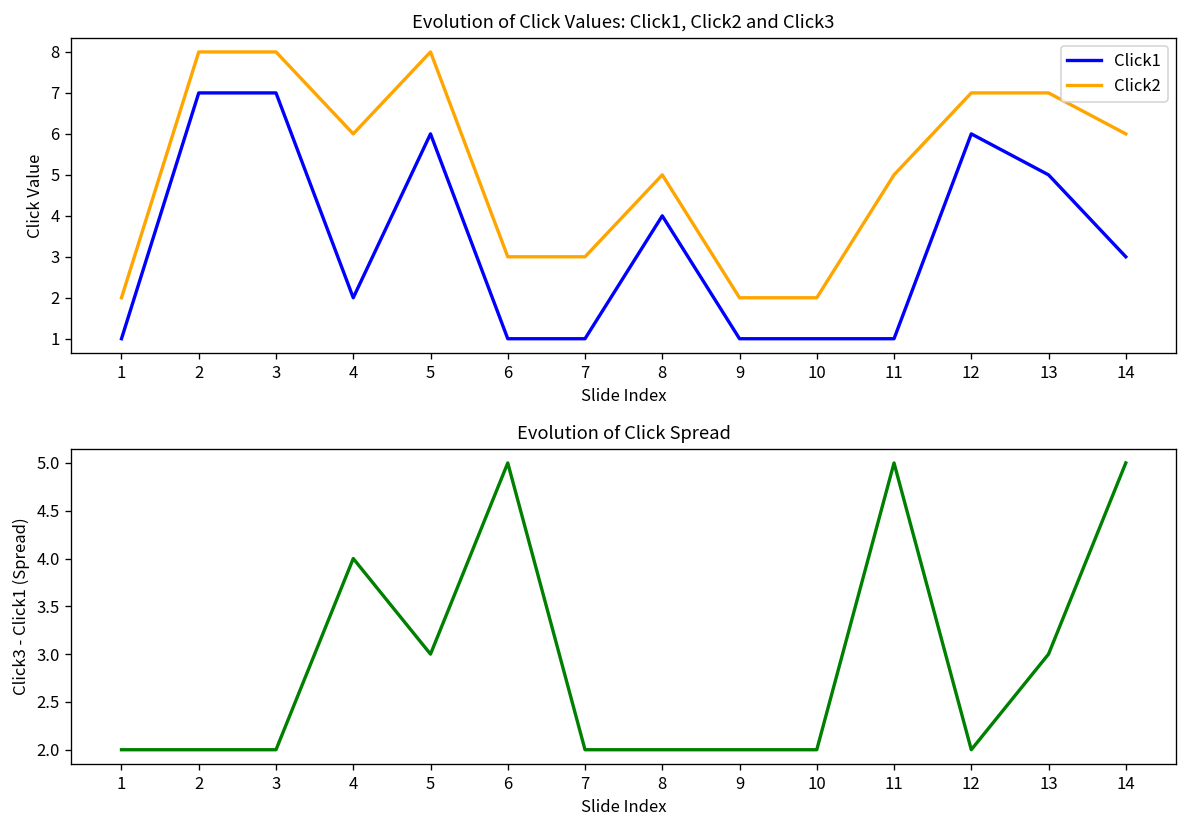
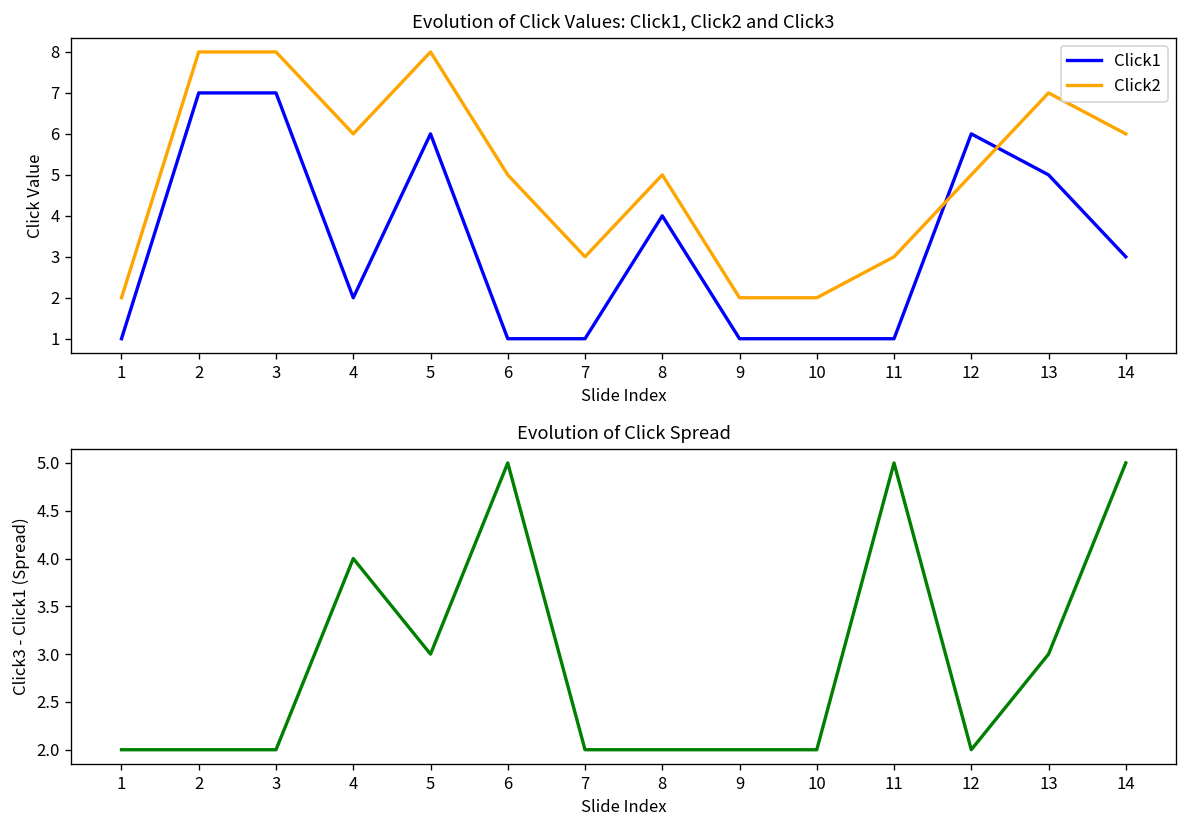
Evolution of Click Values: Click1, Click2 and Click3, Click2, 6: 3 -> 5
Evolution of Click Values: Click1, Click2 and Click3, Click2, 11: 5 -> 3
Evolution of Click Values: Click1, Click2 and Click3, Click2, 12: 7 -> 5
